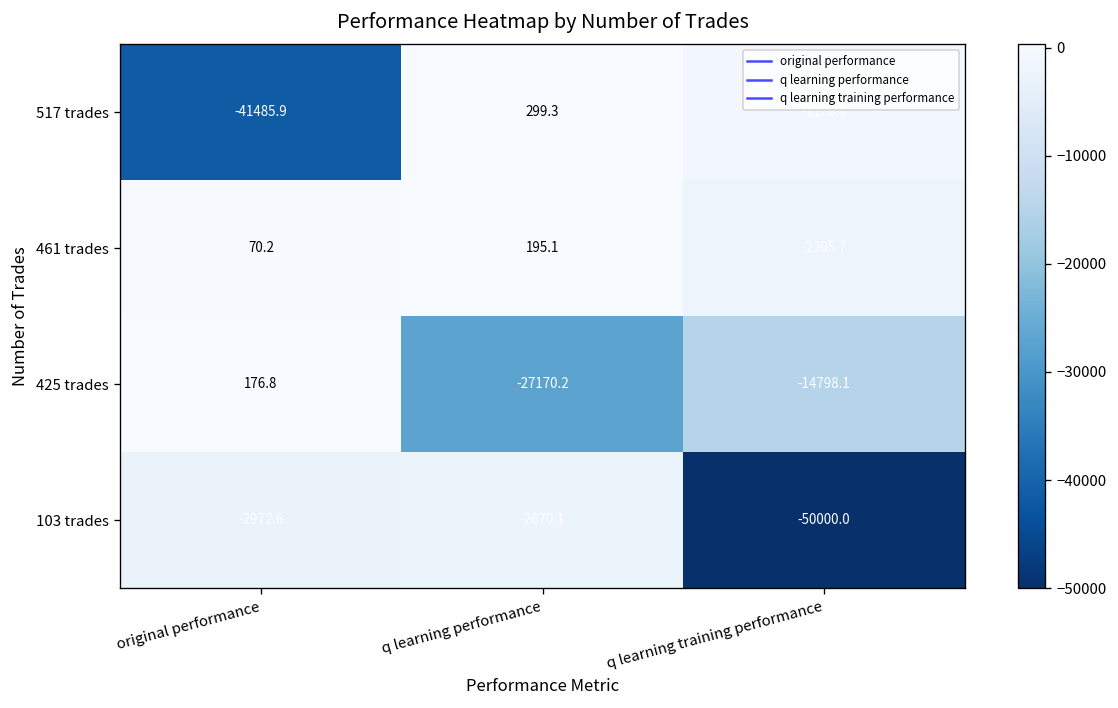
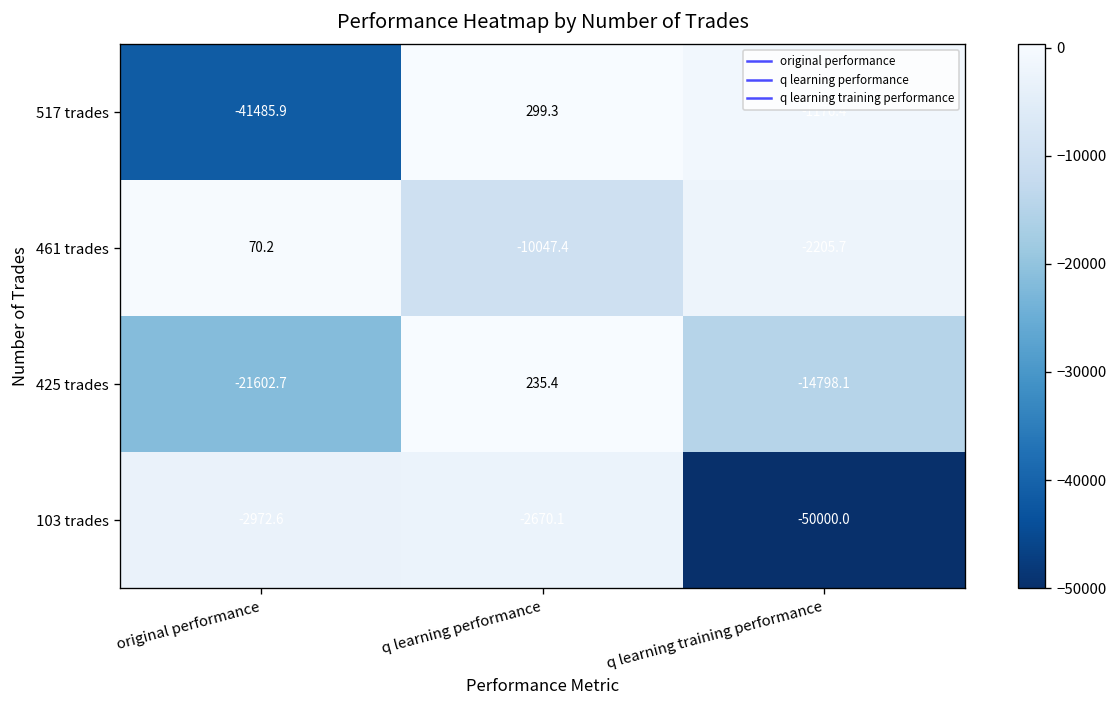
461 trades, q learning performance: 195.1 -> -10047.4
425 trades, original performance: 176.8 -> -21602.7
425 trades, q learning performance: -27170.2 -> 235.4
